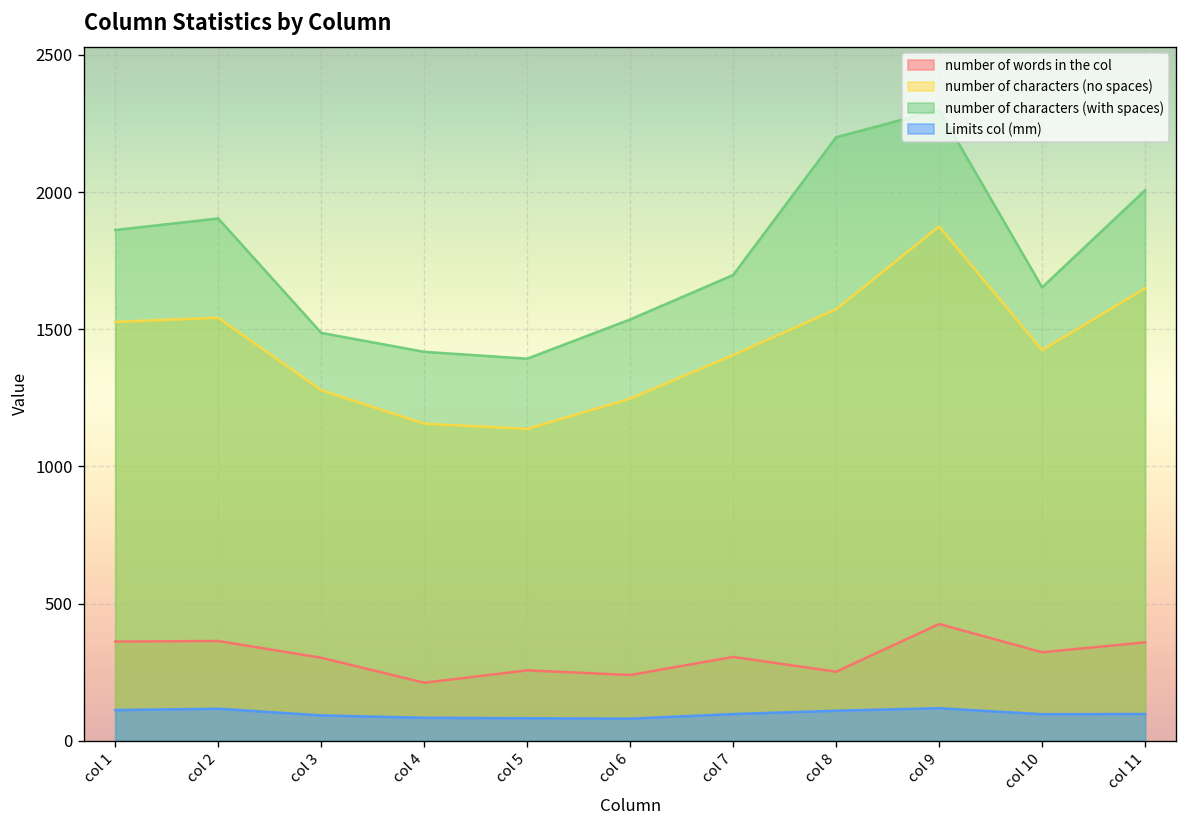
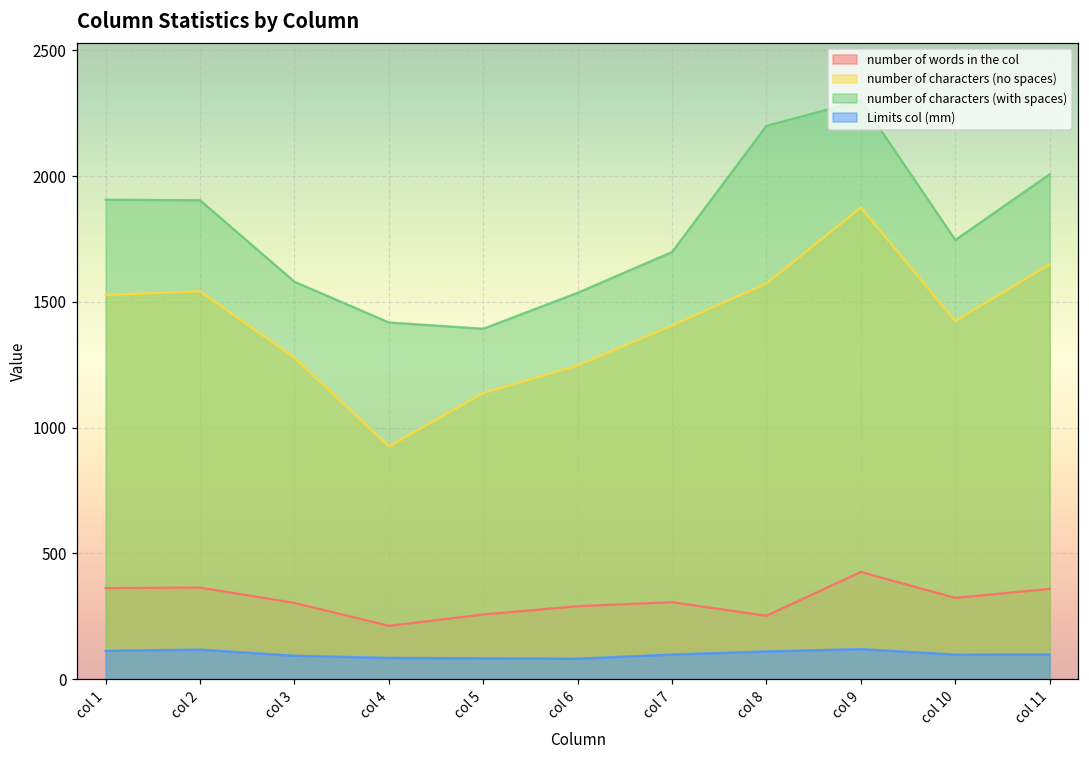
number of characters (with spaces), col 1: 1860 -> 1910
number of characters (with spaces), col 3: 1490 -> 1580
number of characters (no spaces), col 4: 1160 -> 930
number of words in the col, col 6: 240 -> 290
number of characters (with spaces), col 10: 1650 -> 1750
